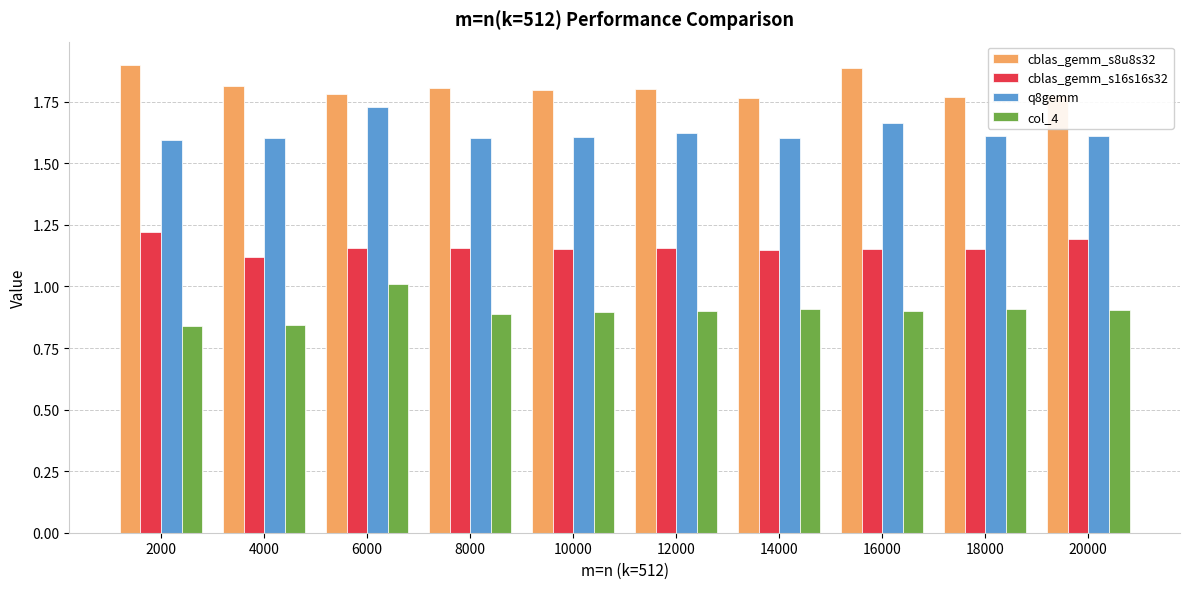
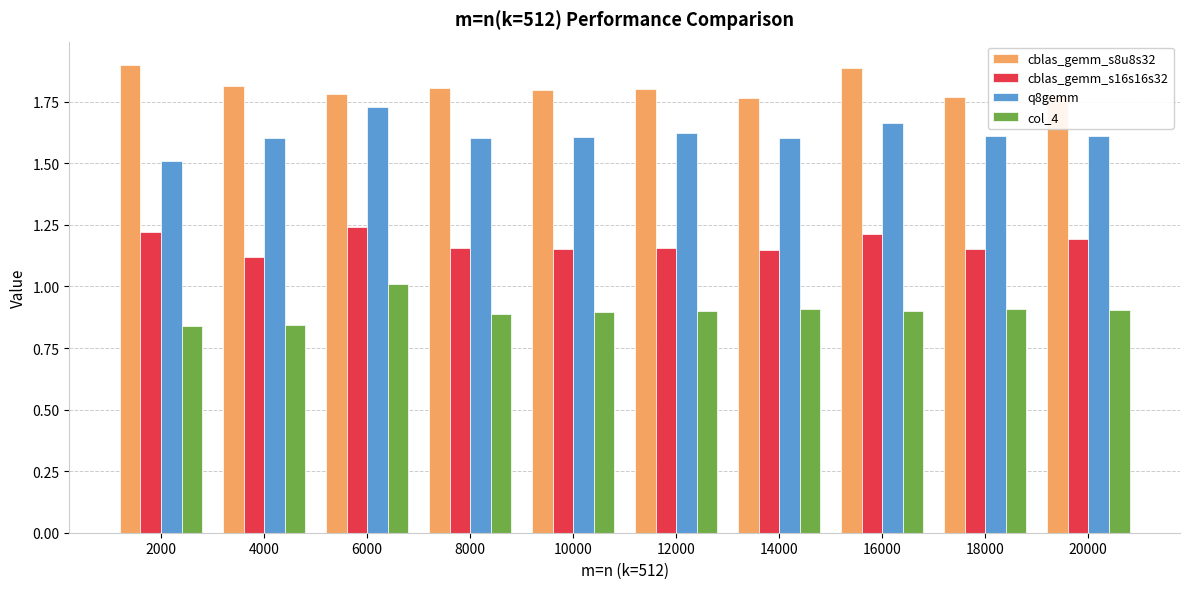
q8gemm, 2000: 1.59 -> 1.51
cblas_gemm_s16s16s32, 6000: 1.16 -> 1.24
cblas_gemm_s16s16s32, 16000: 1.15 -> 1.21
